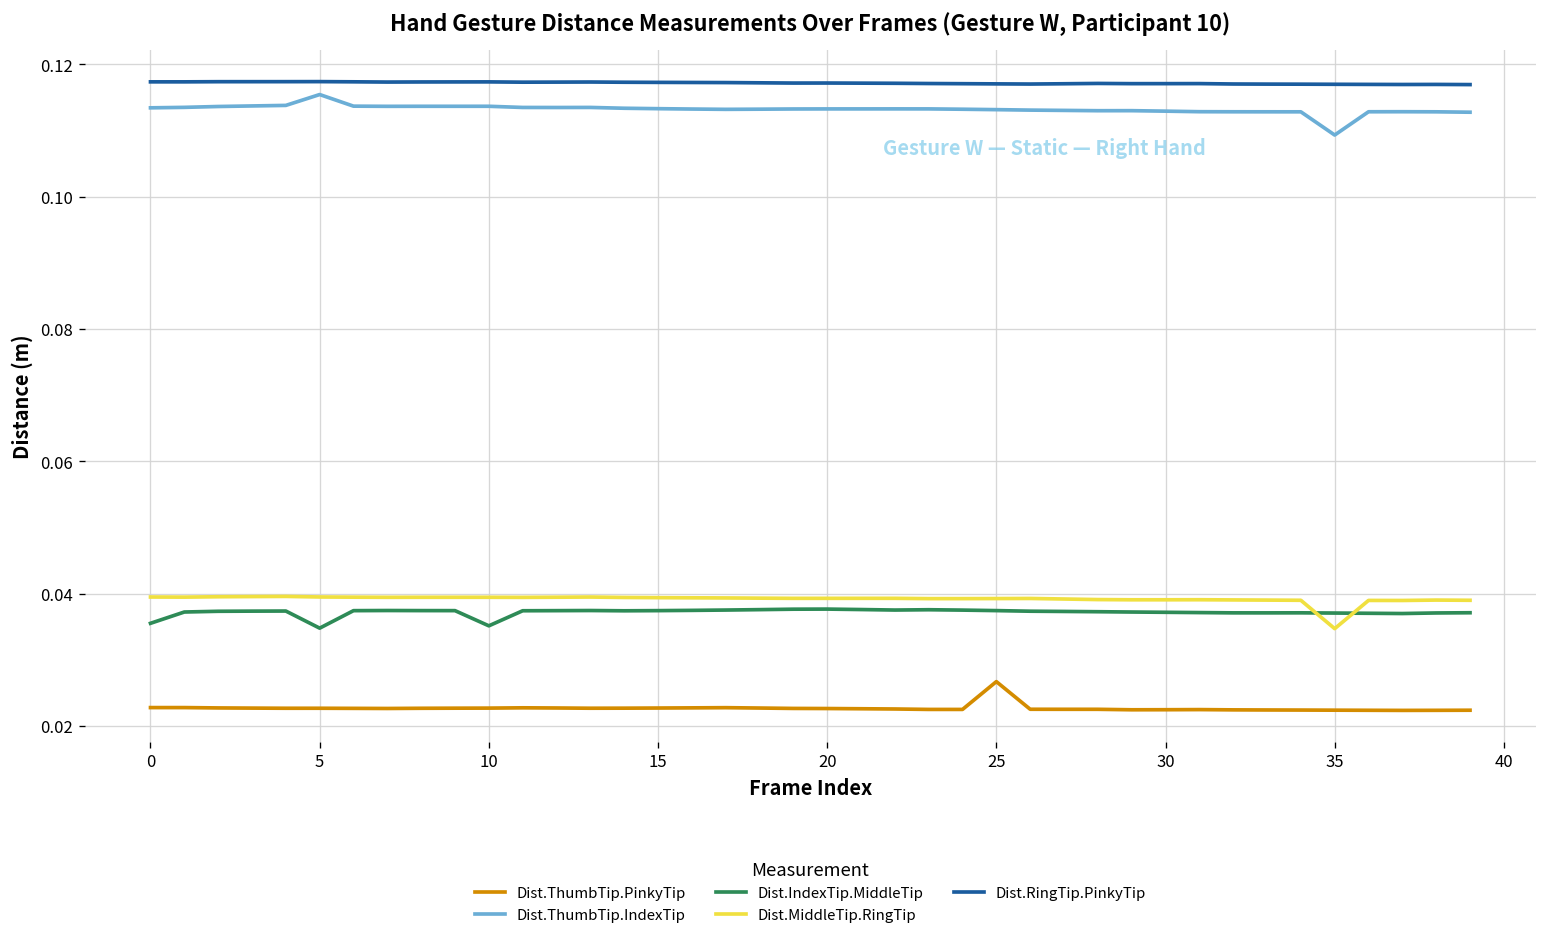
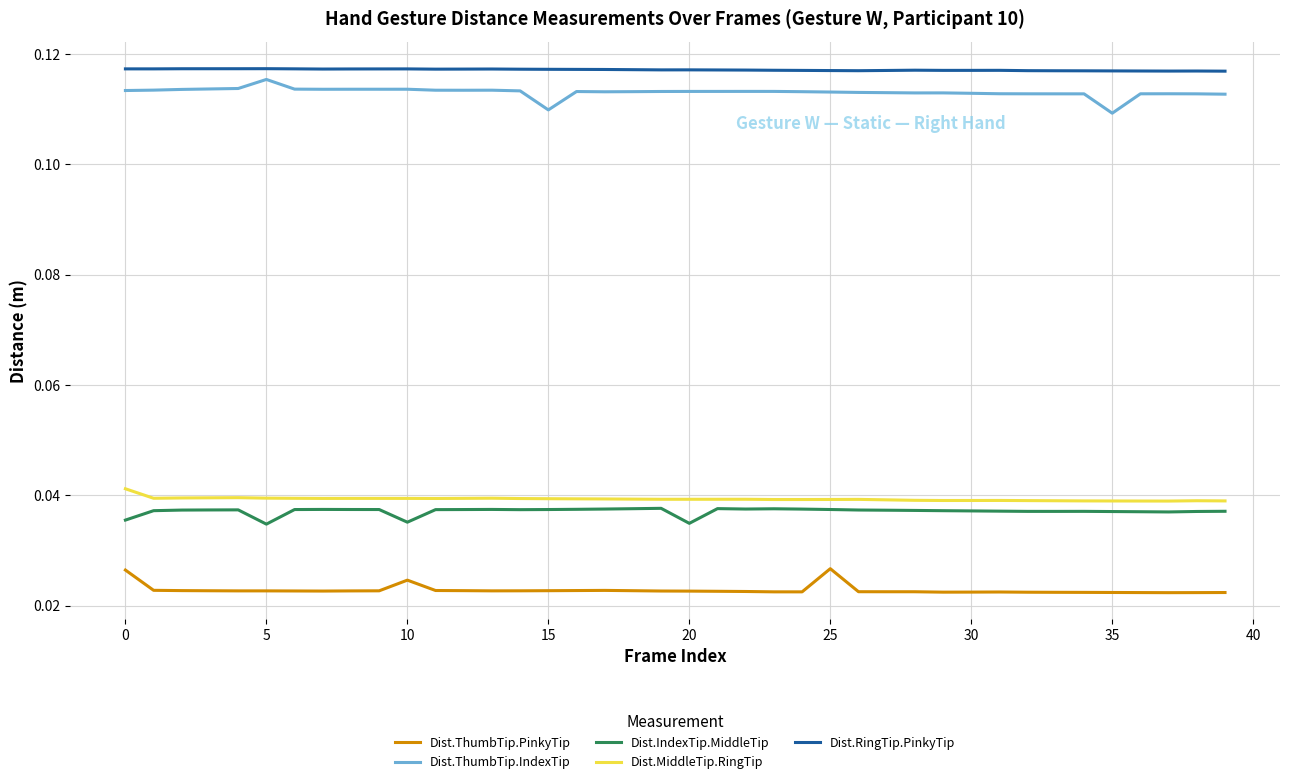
Dist.ThumbTip.PinkyTip, 0: 0.023 -> 0.026
Dist.MiddleTip.RingTip, 0: 0.039 -> 0.041
Dist.ThumbTip.PinkyTip, 10: 0.023 -> 0.025
Dist.ThumbTip.IndexTip, 15: 0.113 -> 0.110
Dist.IndexTip.MiddleTip, 20: 0.038 -> 0.035
Dist.MiddleTip.RingTip, 35: 0.035 -> 0.039
